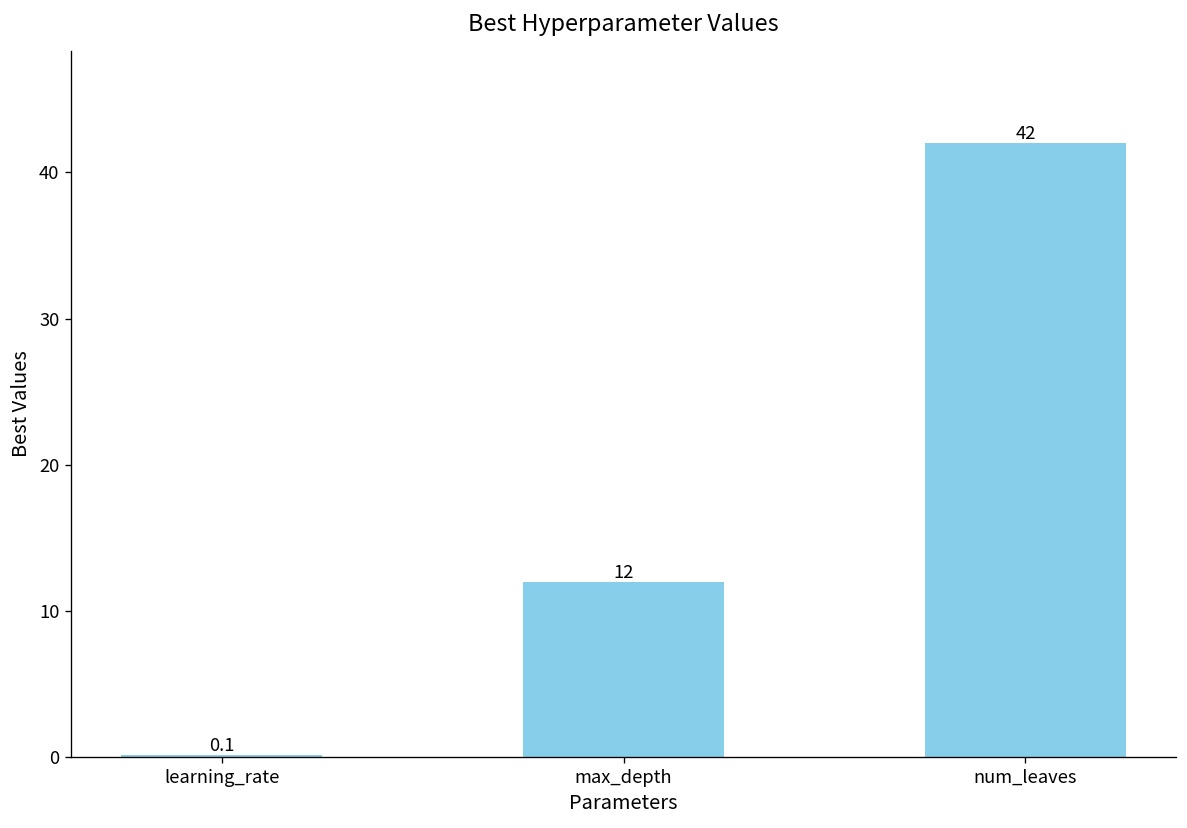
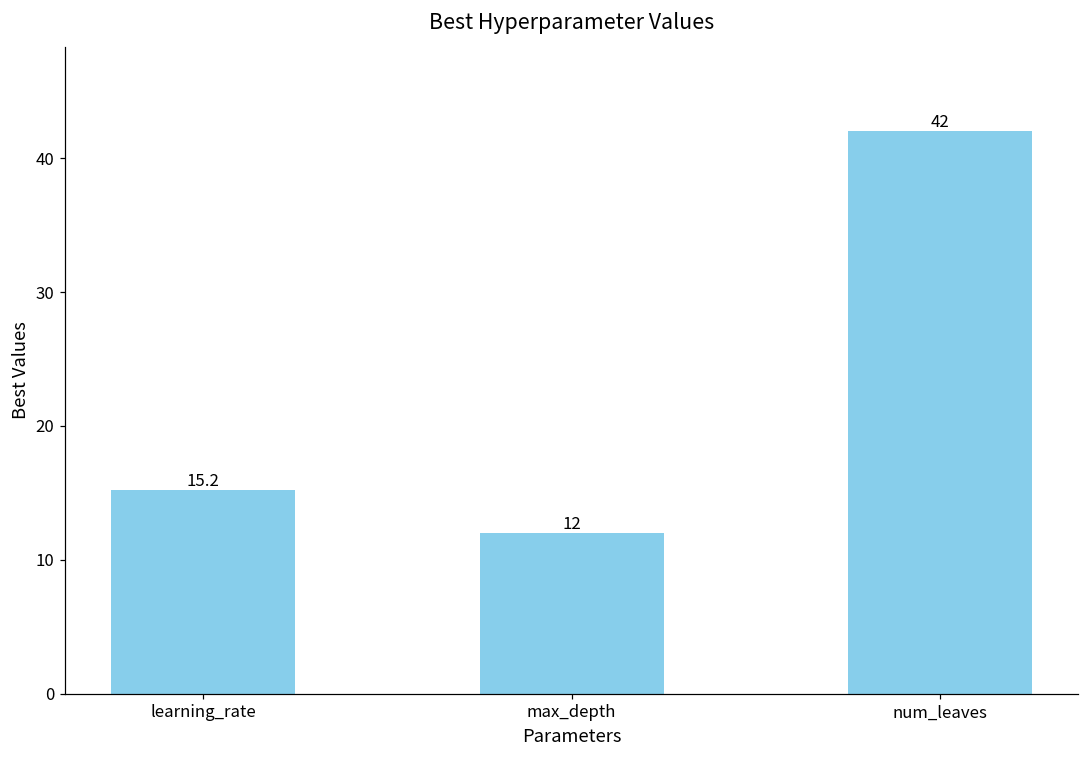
learning_rate: 0.1 -> 15.2
